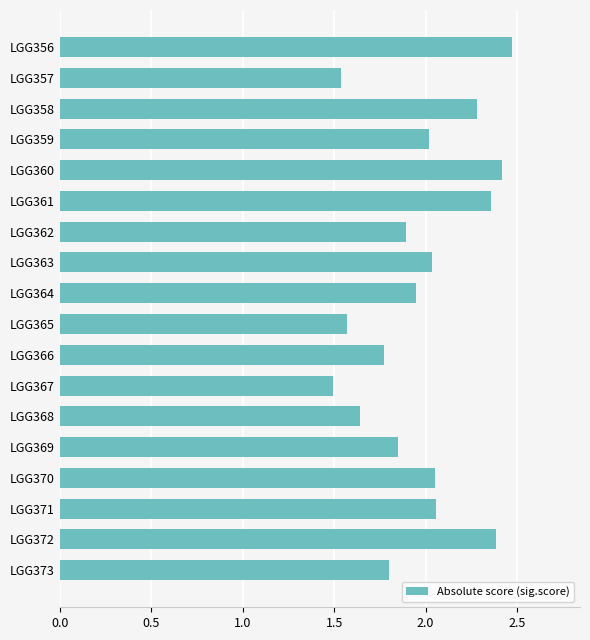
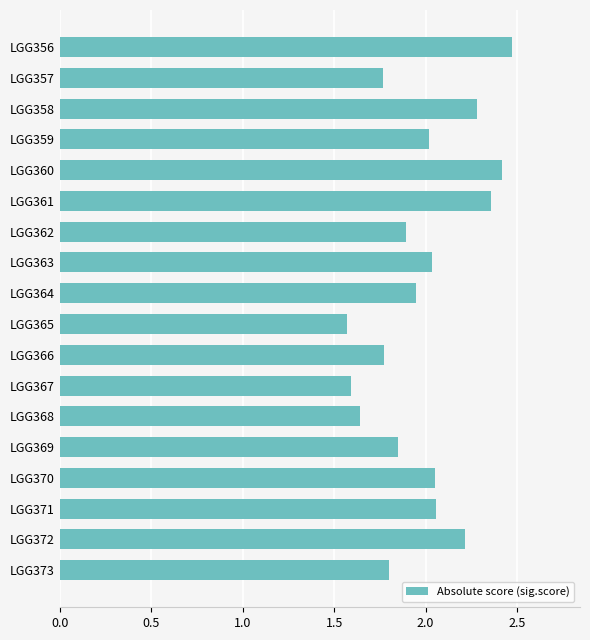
LGG357: 1.54 -> 1.77
LGG367: 1.49 -> 1.59
LGG372: 2.38 -> 2.22
